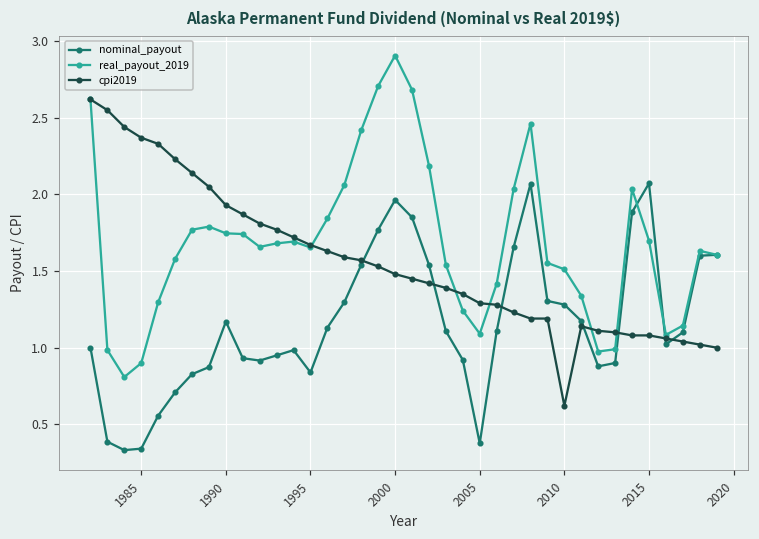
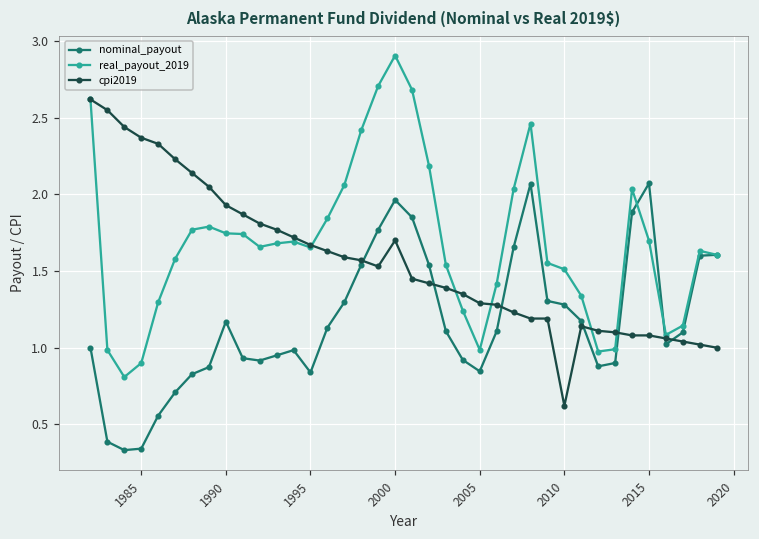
cpi2019, 2000: 1.48 -> 1.70
nominal_payout, 2005: 0.38 -> 0.85
real_payout_2019, 2005: 1.09 -> 0.99
